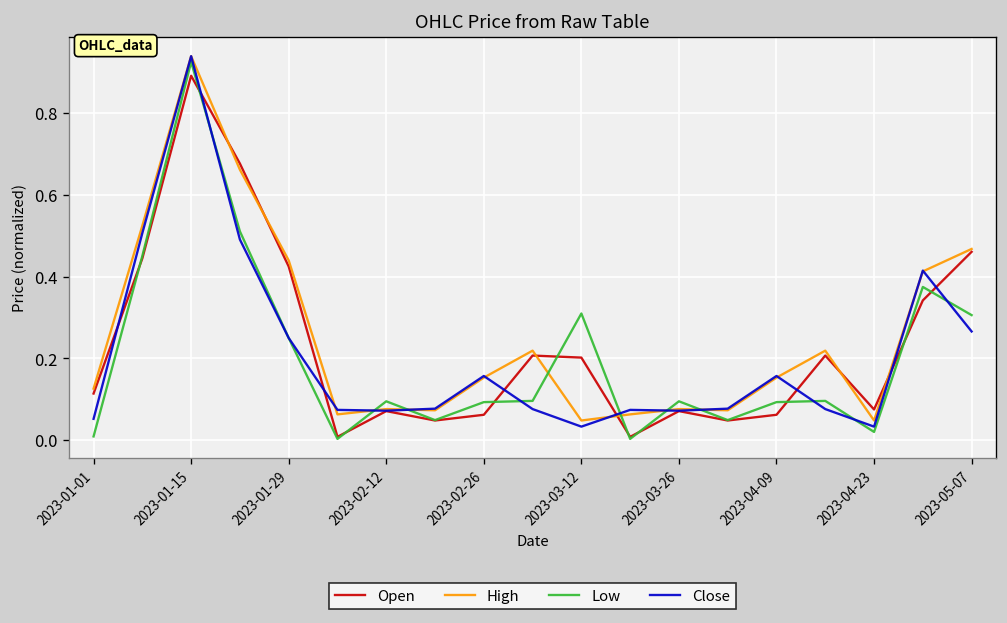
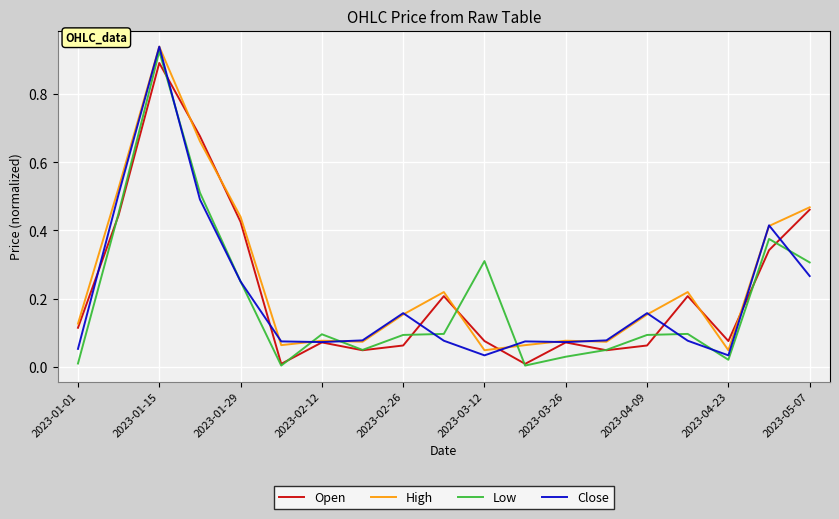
Open, 2023-03-12: 0.20 -> 0.08
Low, 2023-03-26: 0.10 -> 0.03
